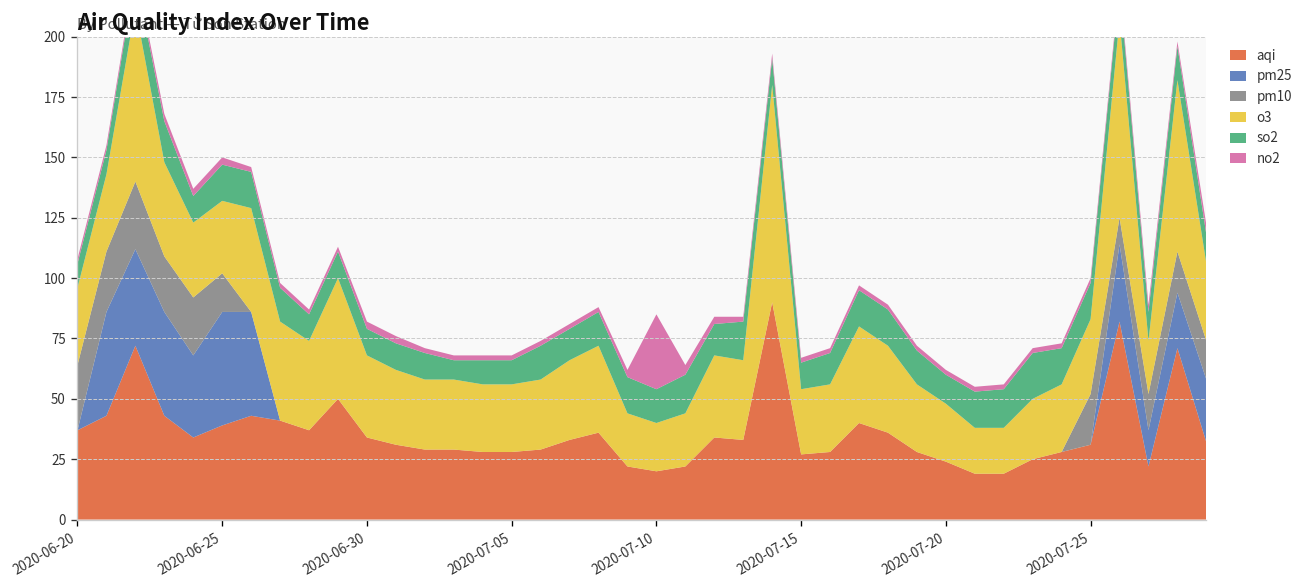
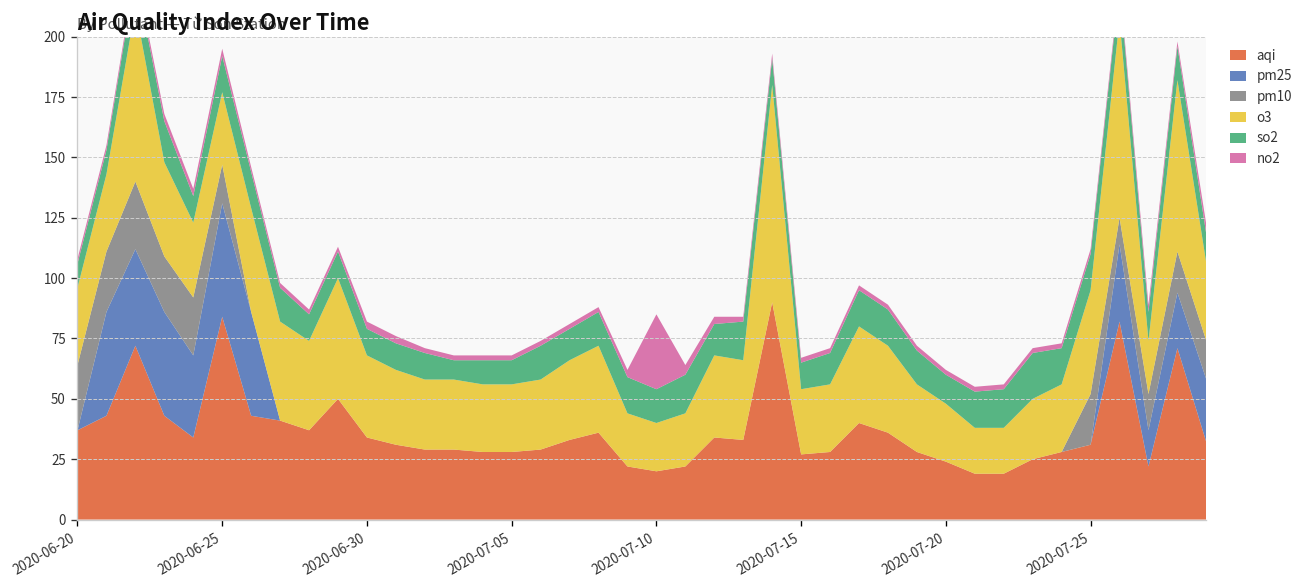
aqi, 2020-06-25: 39 -> 84
o3, 2020-07-25: 31 -> 43
